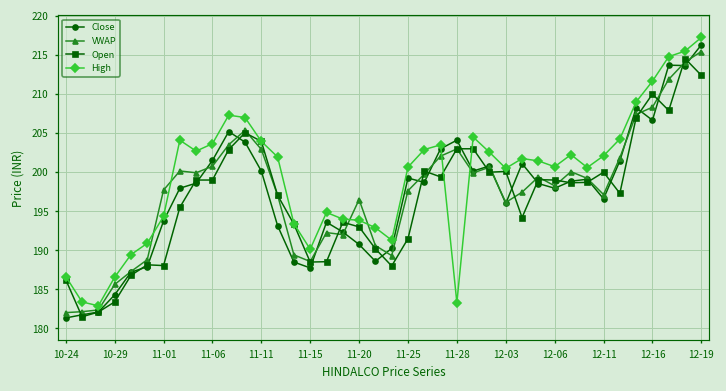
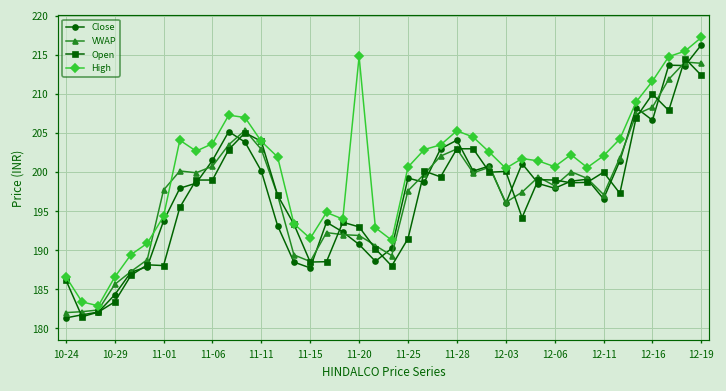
High, 11-15: 190 -> 192
VWAP, 11-20: 197 -> 192
High, 11-20: 194 -> 215
High, 11-28: 183 -> 205
VWAP, 12-19: 215 -> 214
